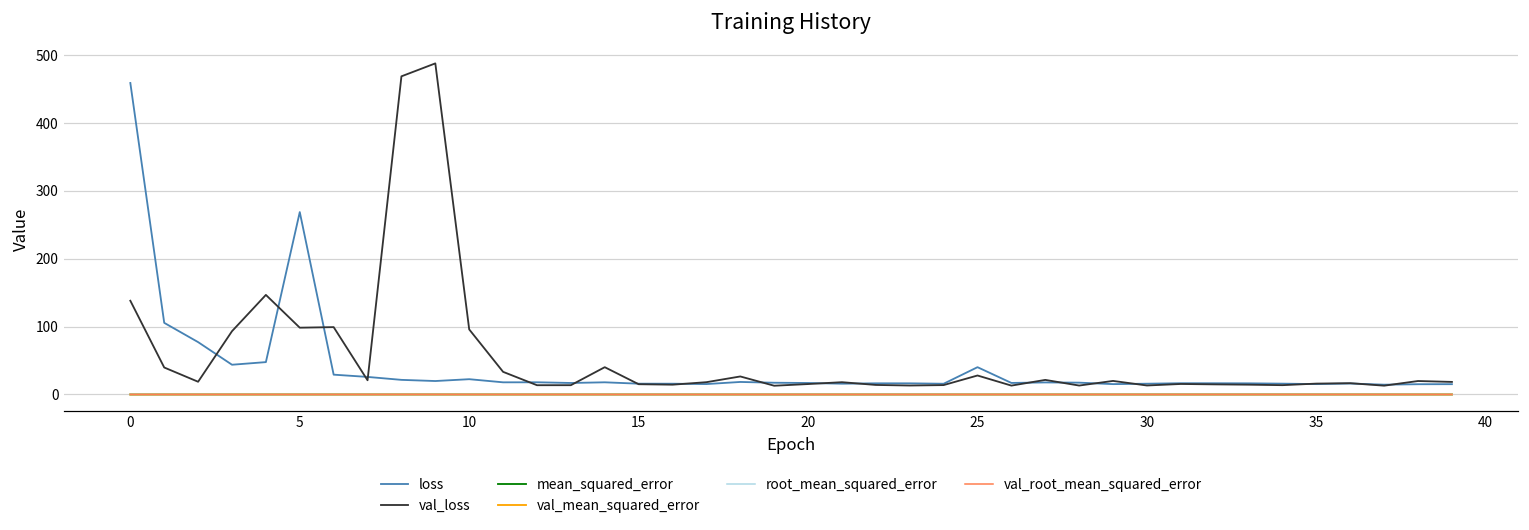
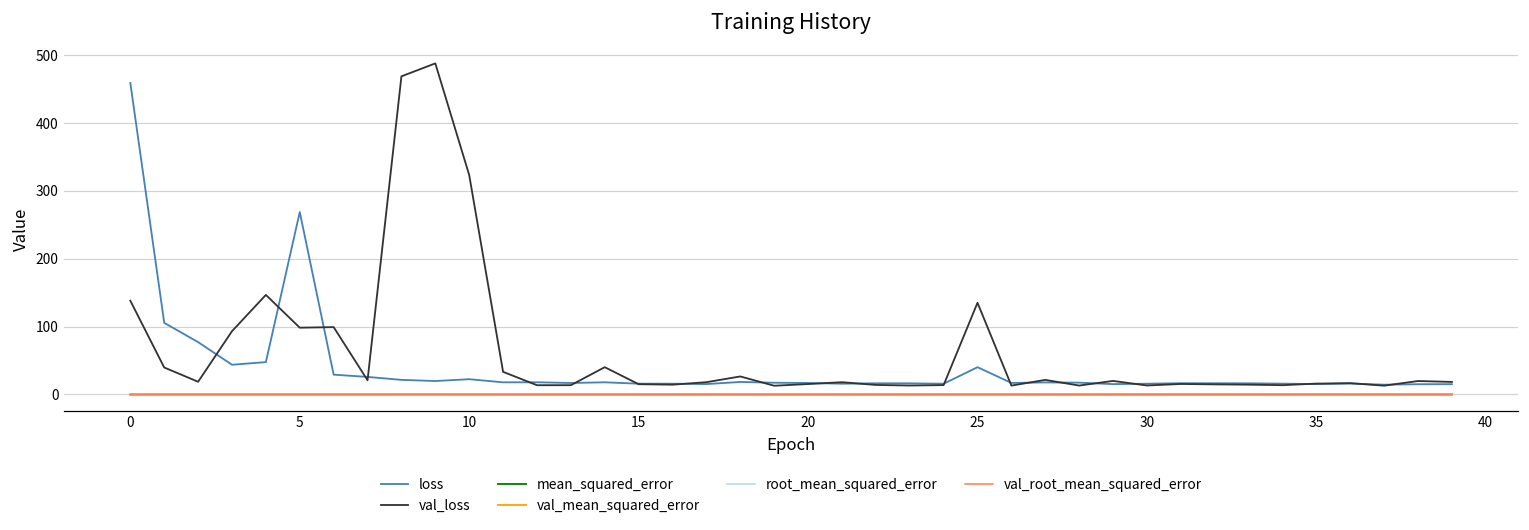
val_loss, 10: 100 -> 320
val_loss, 25: 30 -> 140
